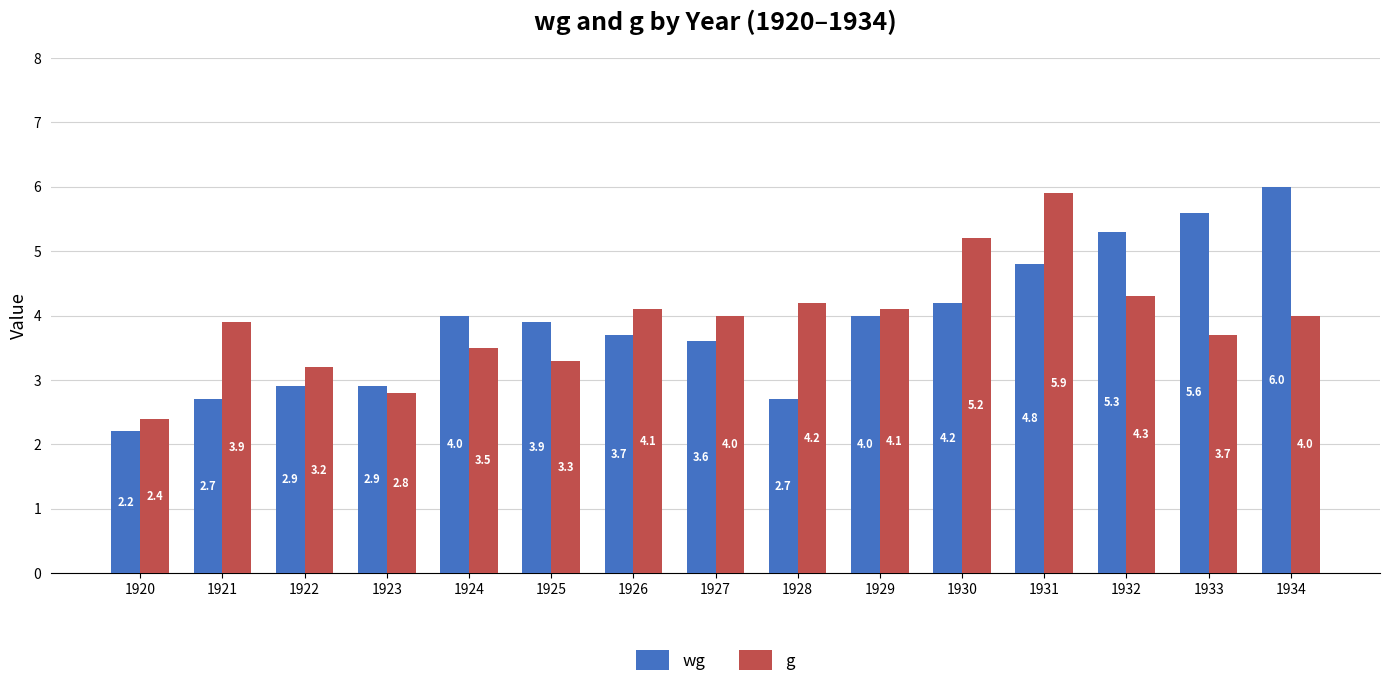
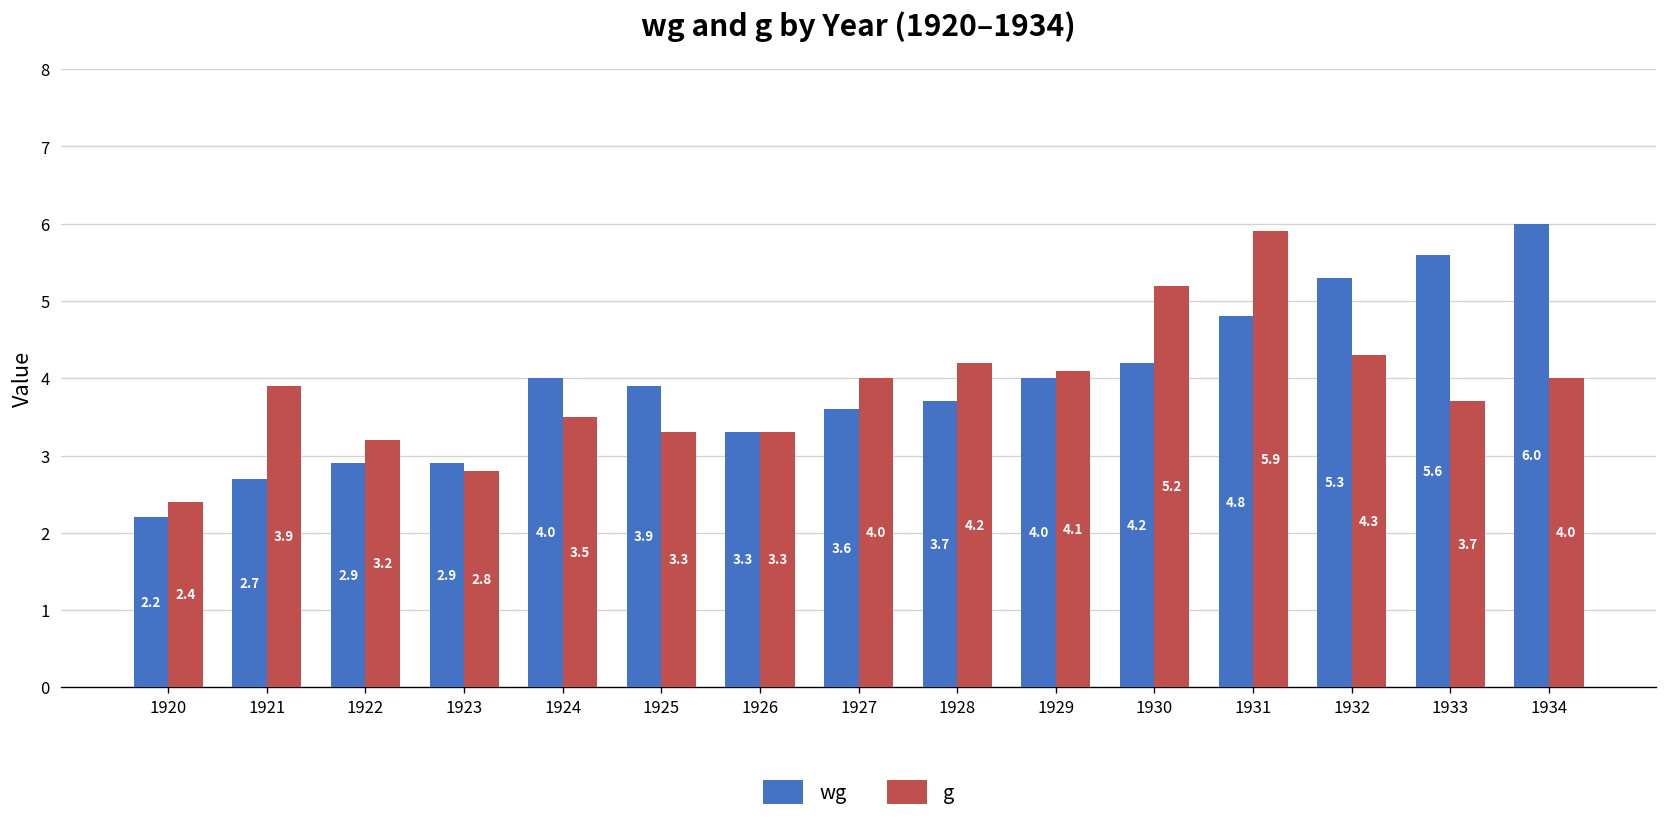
wg, 1926: 3.7 -> 3.3
g, 1926: 4.1 -> 3.3
wg, 1928: 2.7 -> 3.7
